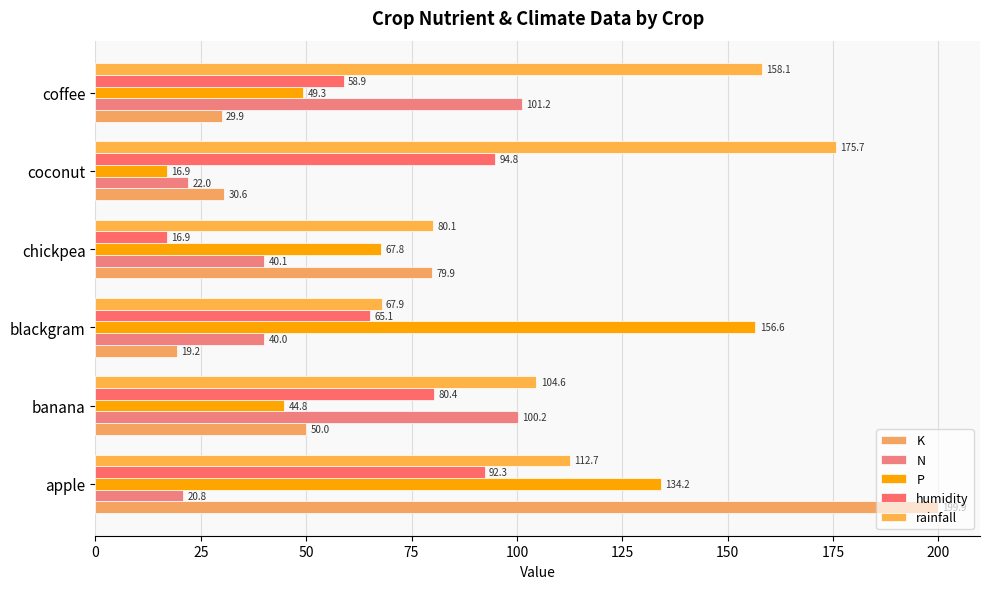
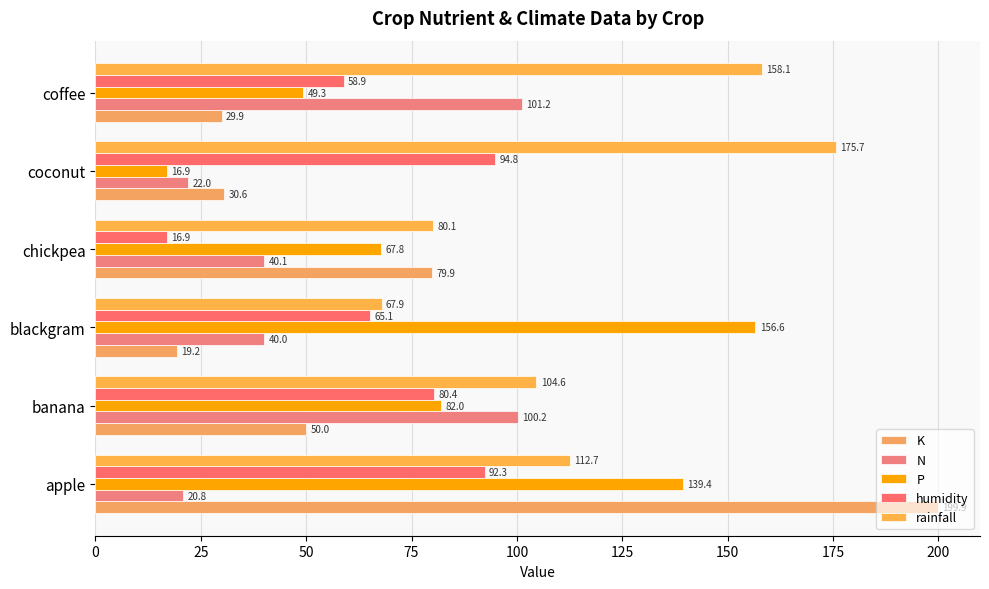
P, banana: 44.8 -> 82.0
P, apple: 134.2 -> 139.4
